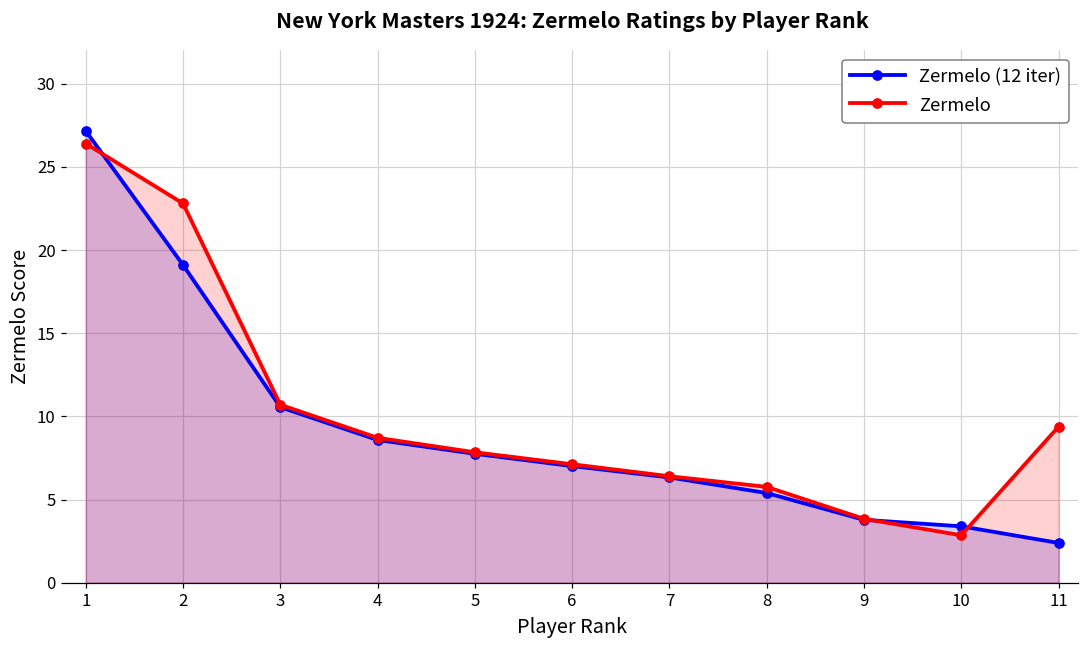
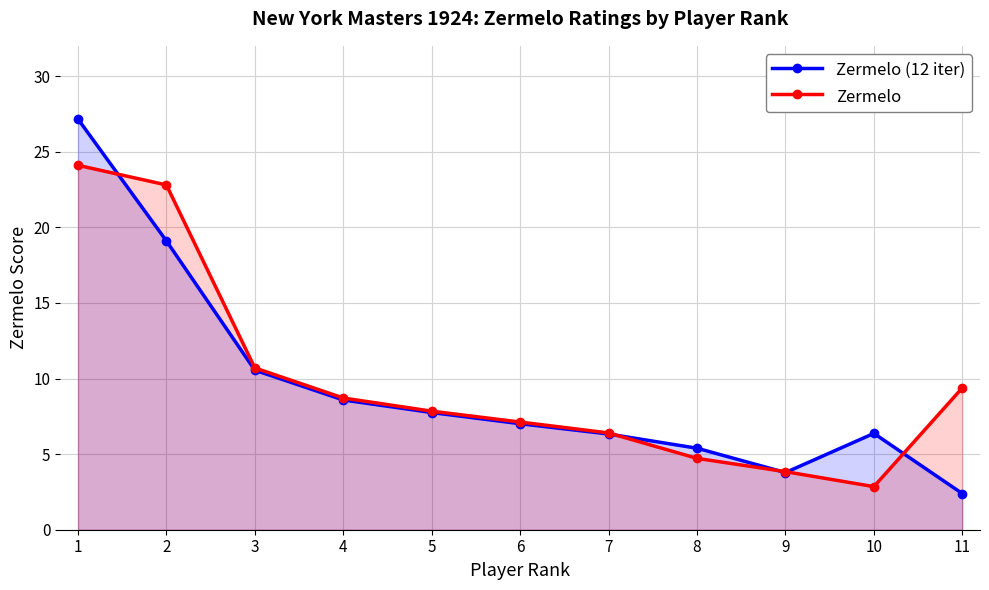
Zermelo, 1: 26.4 -> 24.1
Zermelo, 8: 5.8 -> 4.7
Zermelo (12 iter), 10: 3.4 -> 6.4
